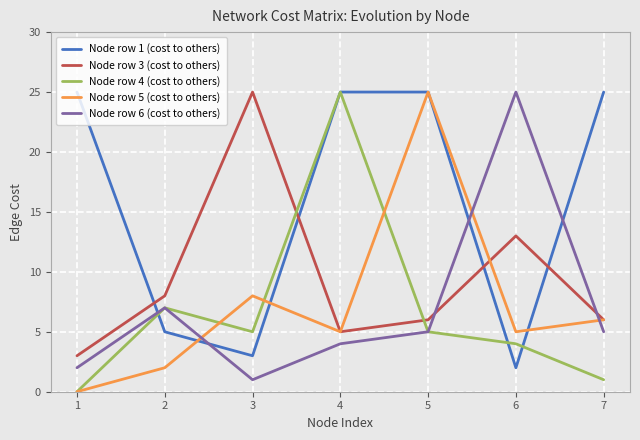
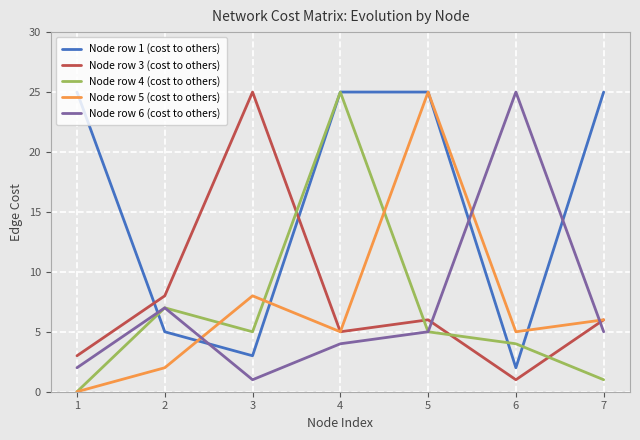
Node row 3 (cost to others), 6: 13 -> 1
